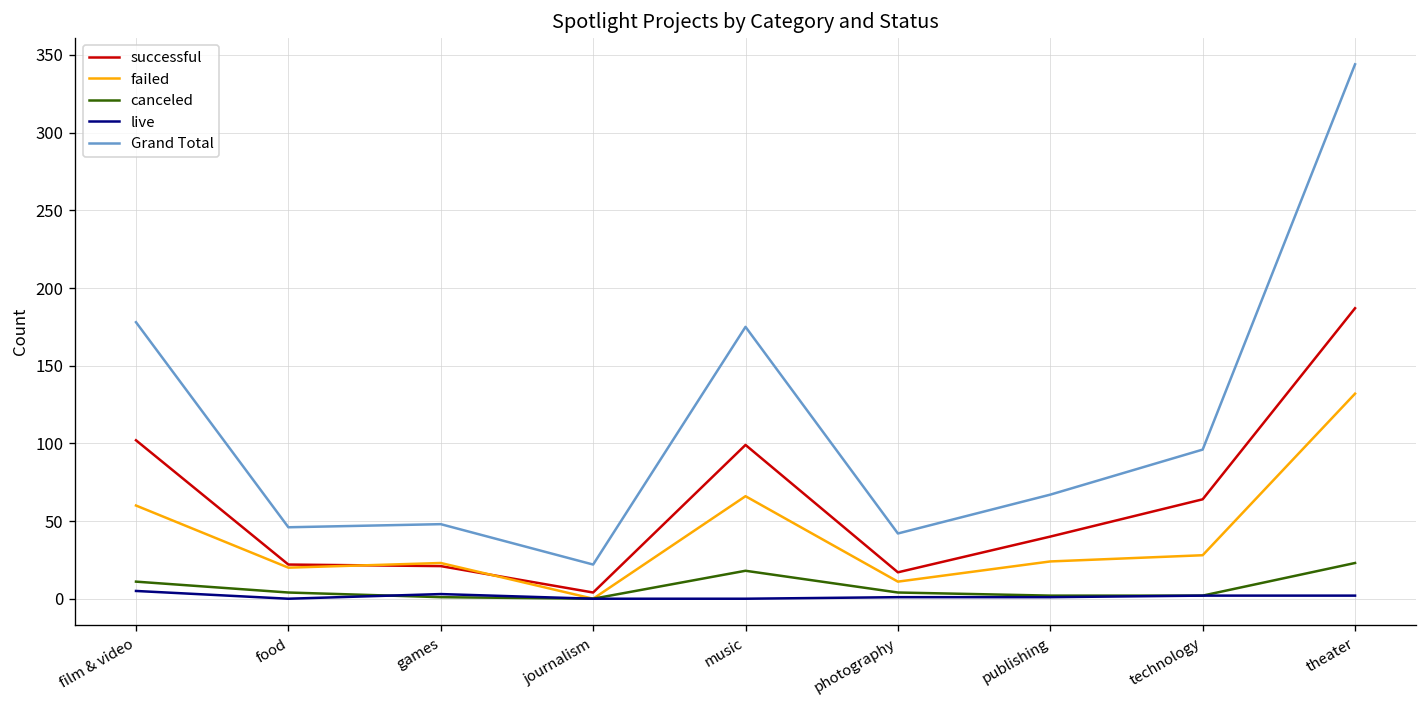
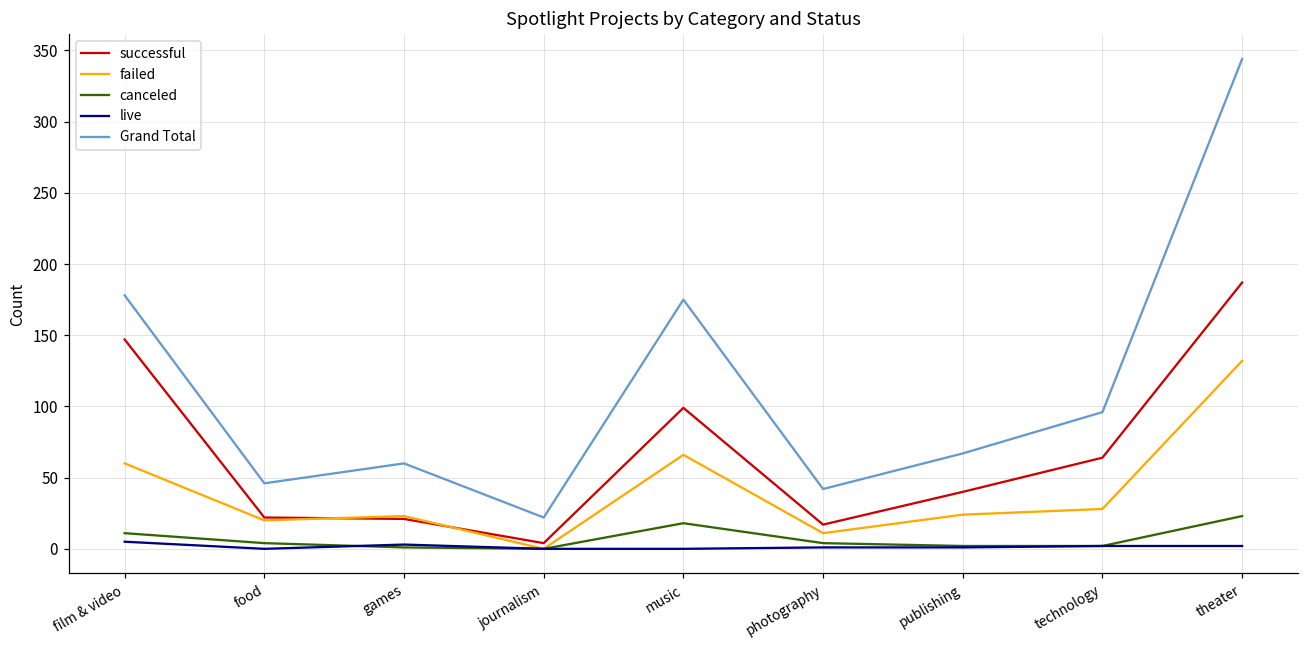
successful, film & video: 102 -> 147
Grand Total, games: 48 -> 60
